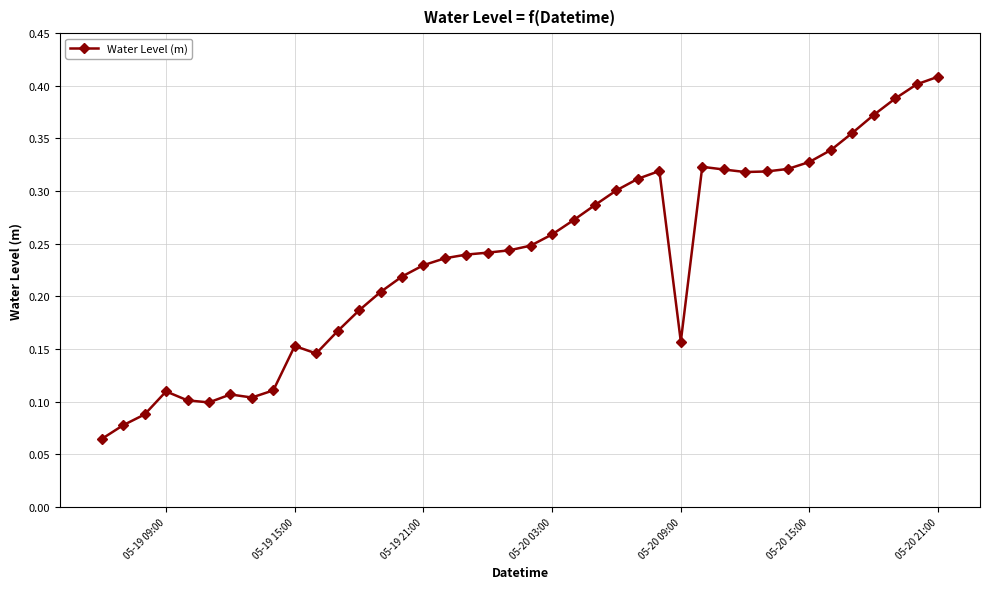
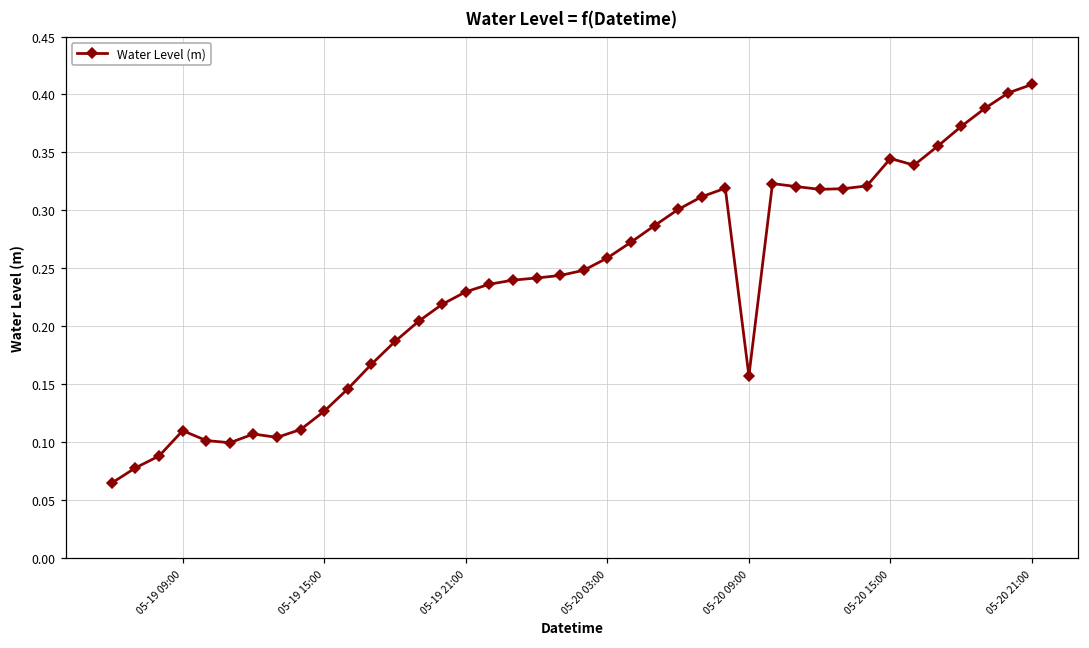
05-19 15:00: 0.153 -> 0.126
05-20 15:00: 0.328 -> 0.345
